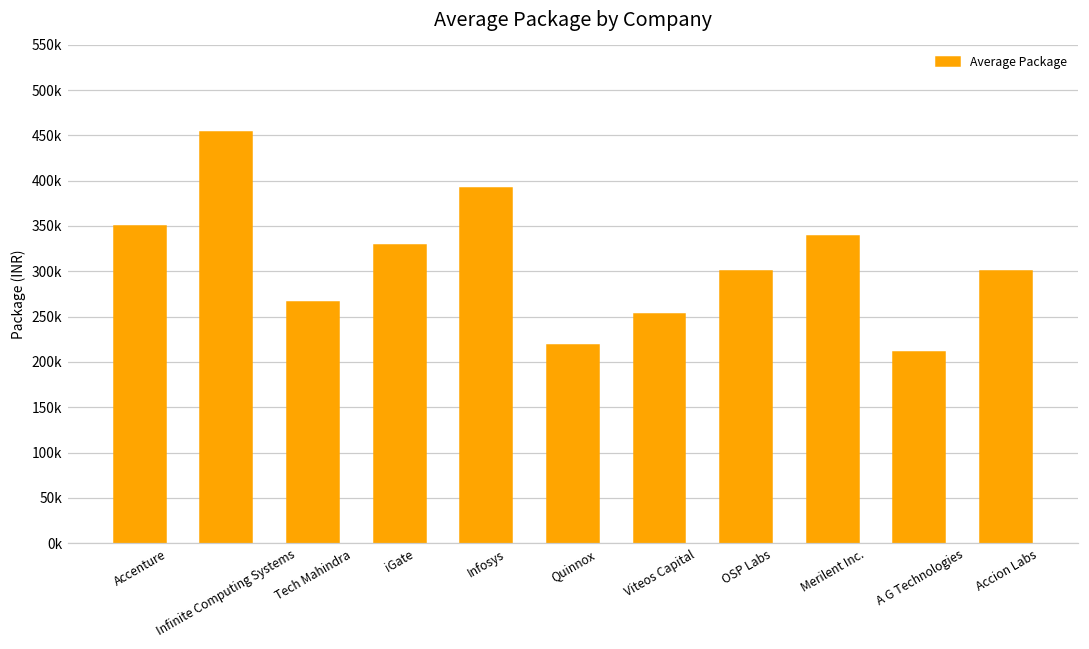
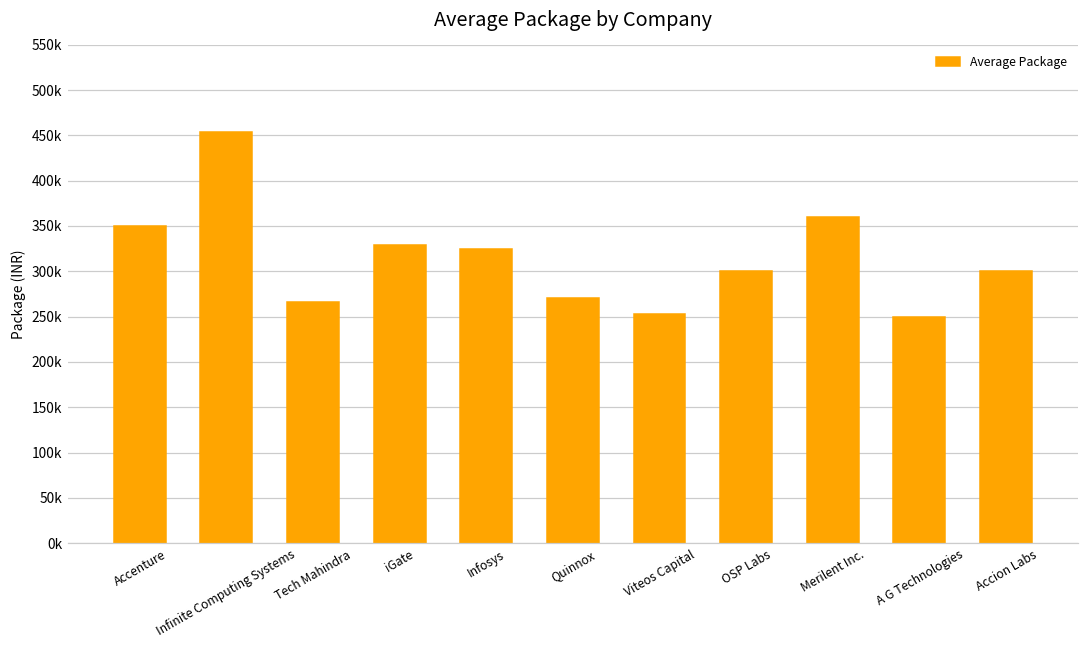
Infosys: 390000 -> 330000
Quinnox: 220000 -> 270000
Merilent Inc.: 340000 -> 360000
A G Technologies: 210000 -> 250000
